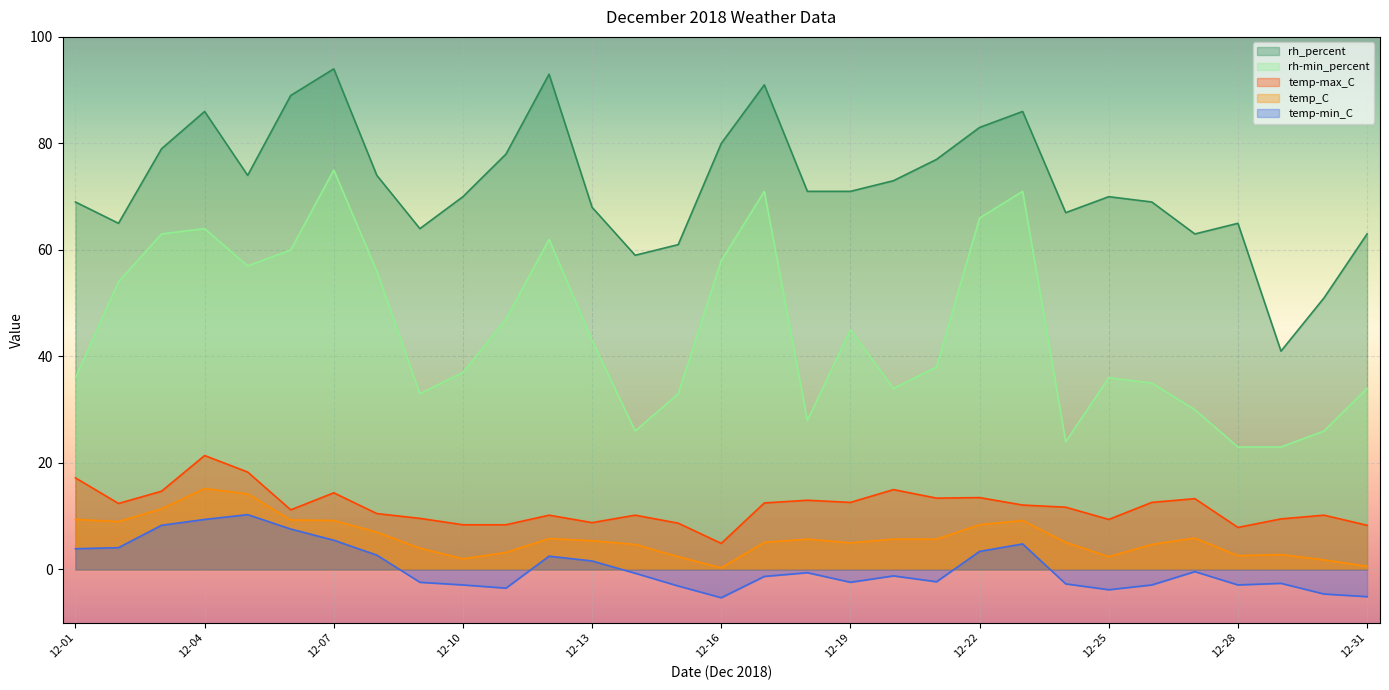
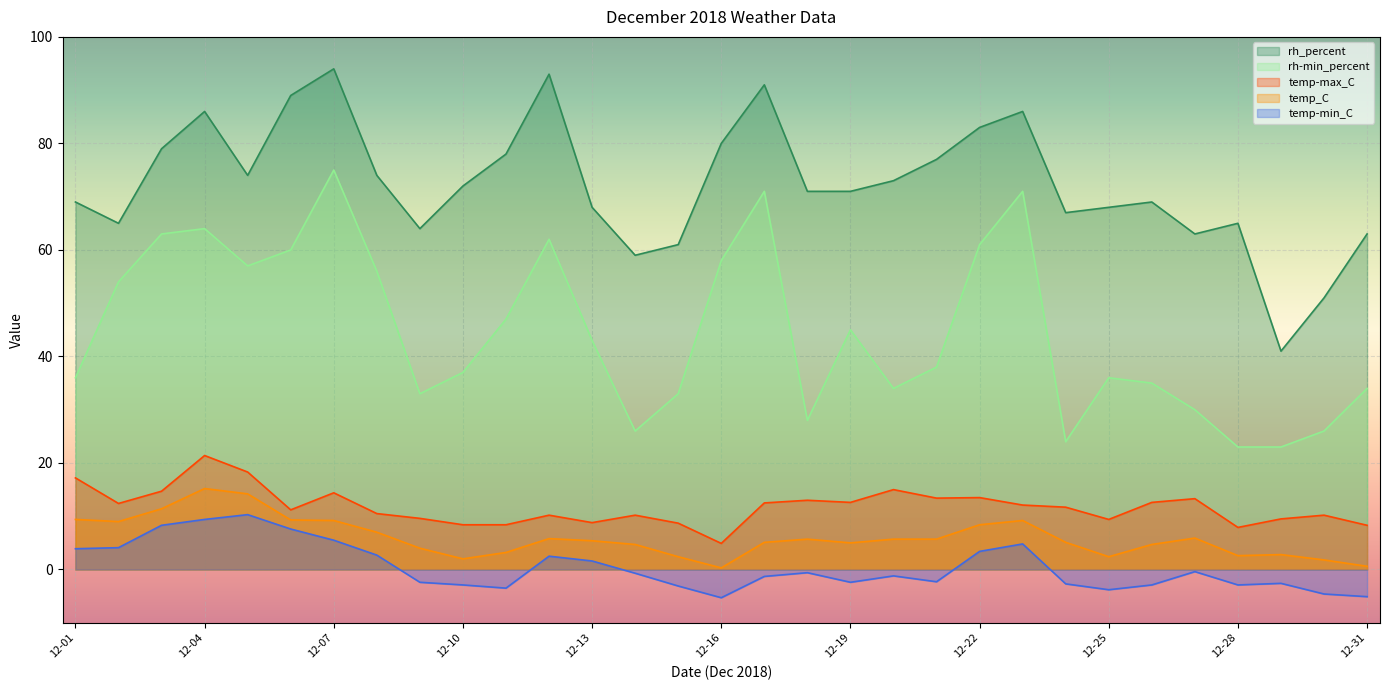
rh_percent, 12-10: 70 -> 72
rh-min_percent, 12-22: 66 -> 61
rh_percent, 12-25: 70 -> 68
